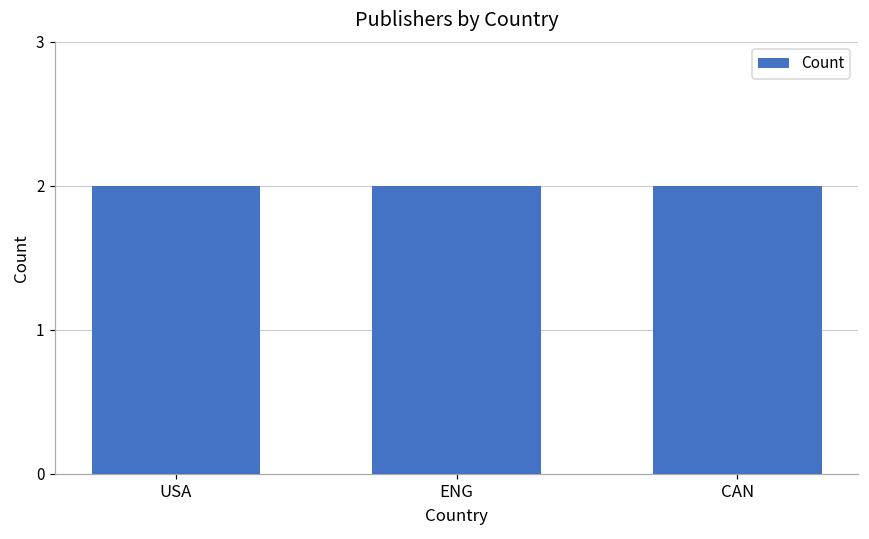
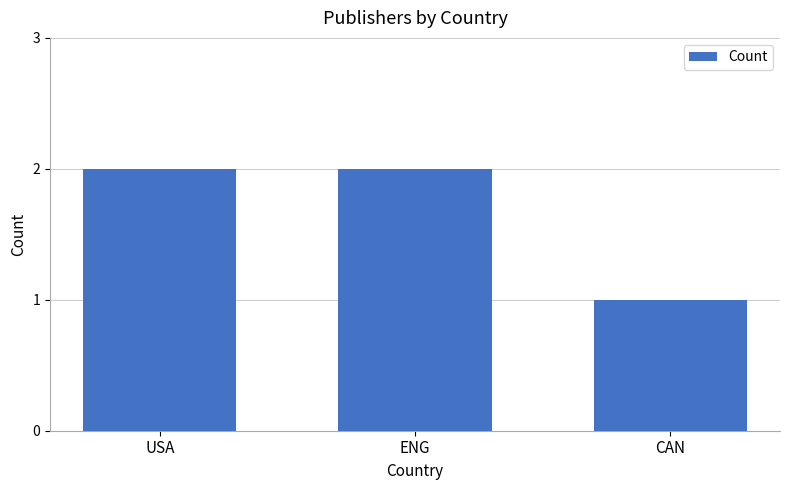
CAN: 2 -> 1
